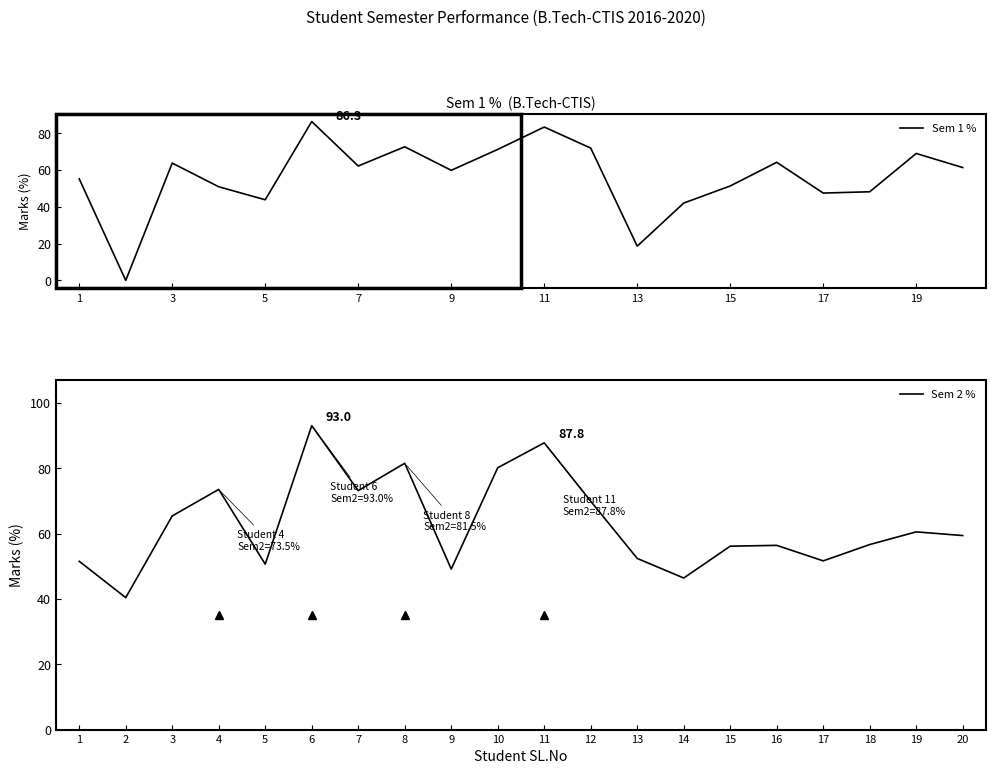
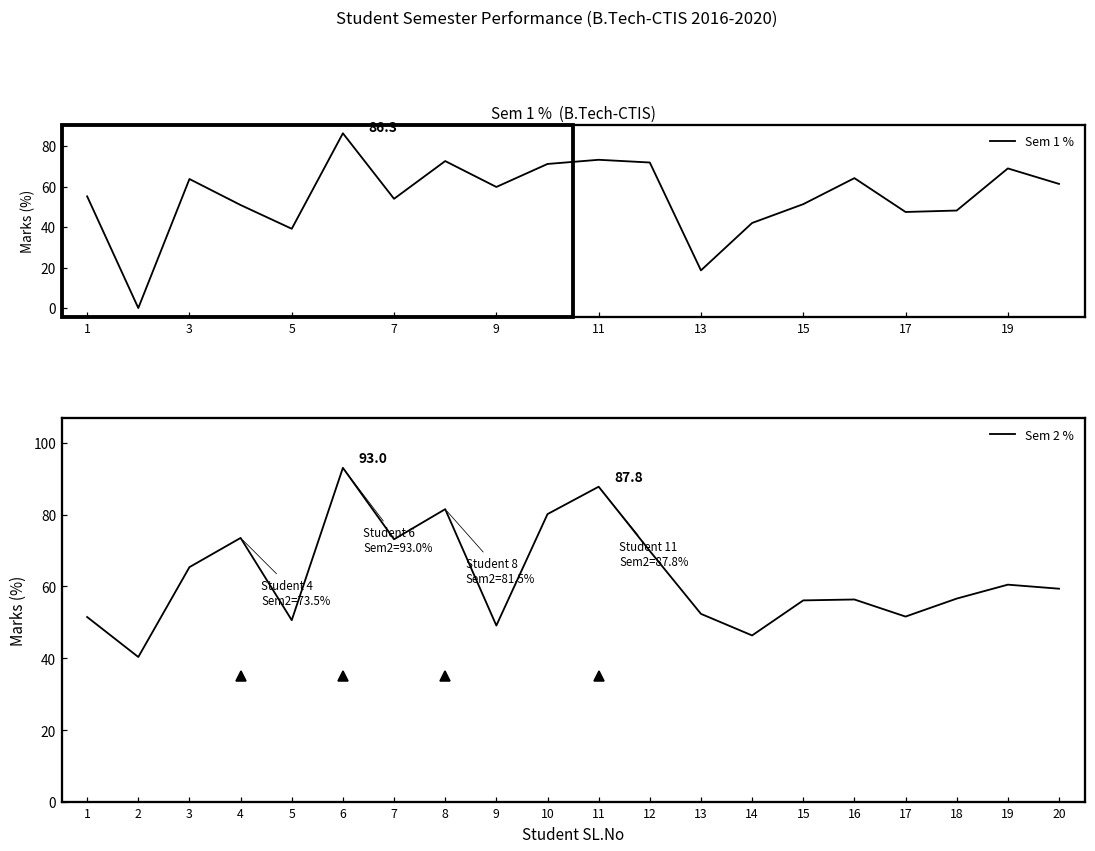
Sem 1 % (B.Tech-CTIS), 5: 44 -> 39
Sem 1 % (B.Tech-CTIS), 7: 62 -> 54
Sem 1 % (B.Tech-CTIS), 11: 83 -> 73
